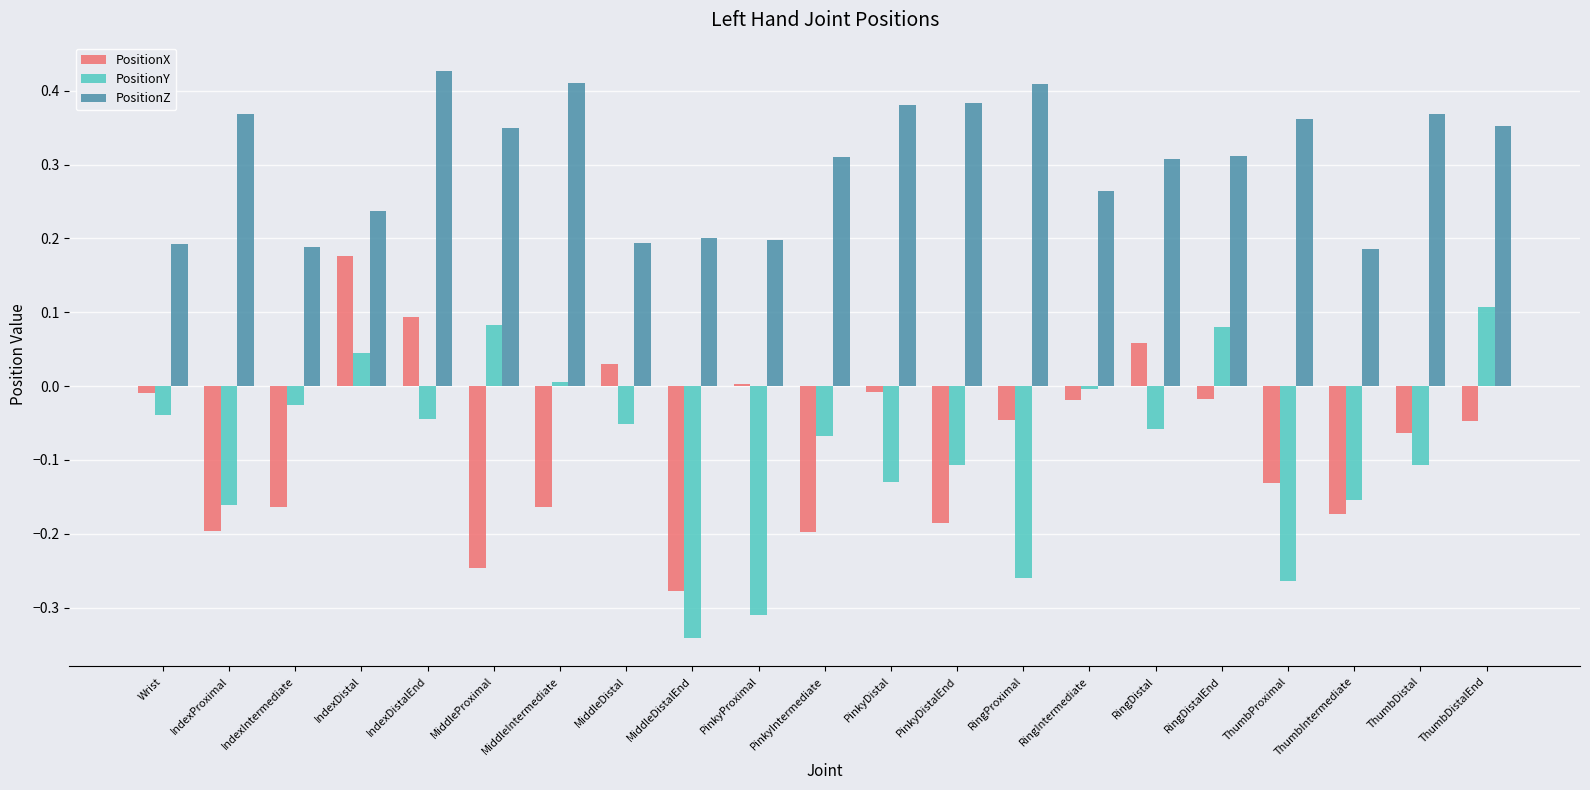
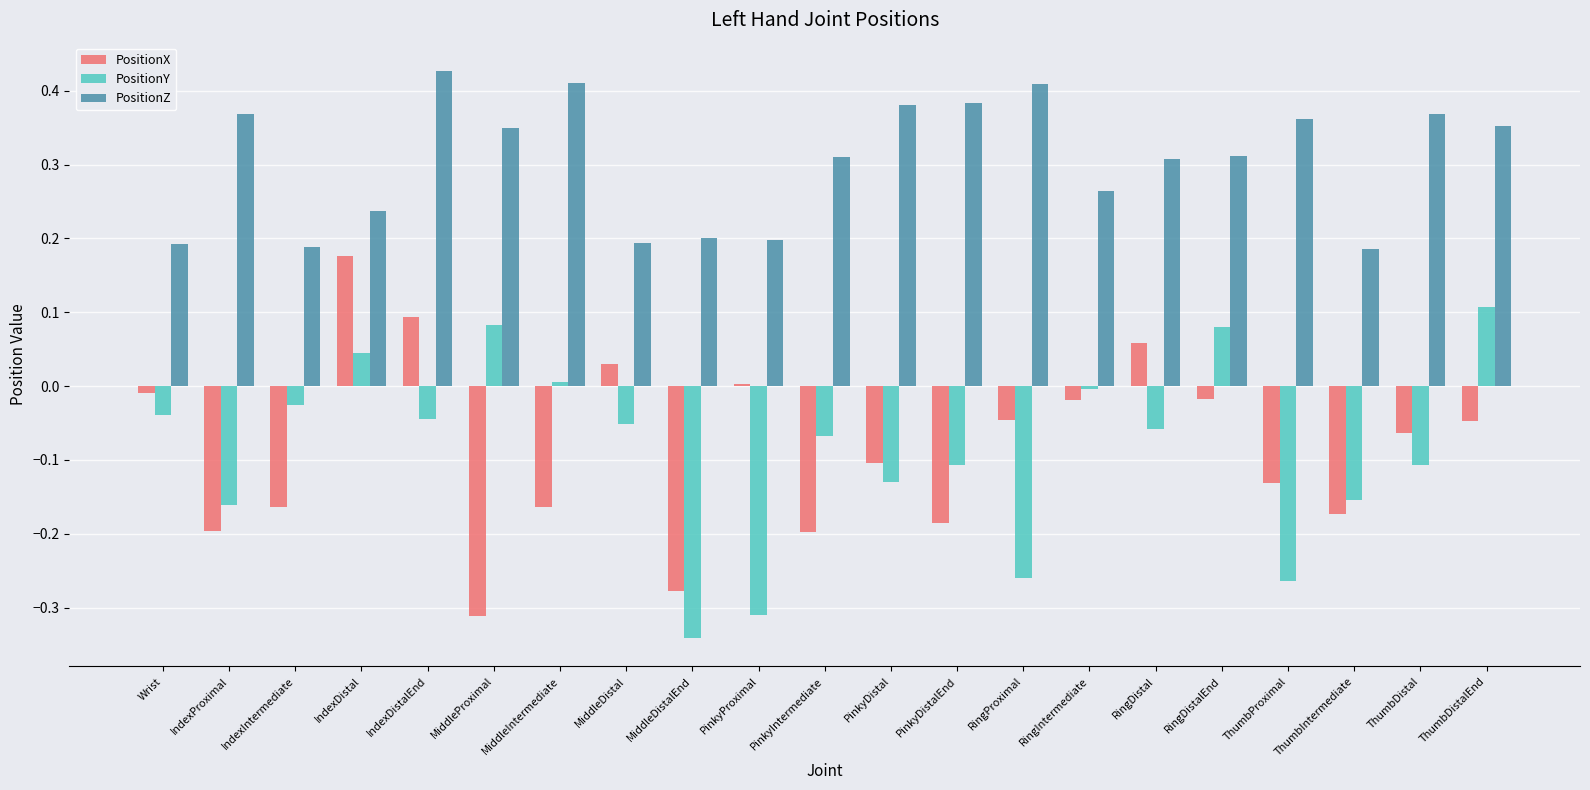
PositionX, MiddleProximal: -0.25 -> -0.31
PositionX, PinkyDistal: -0.01 -> -0.10
